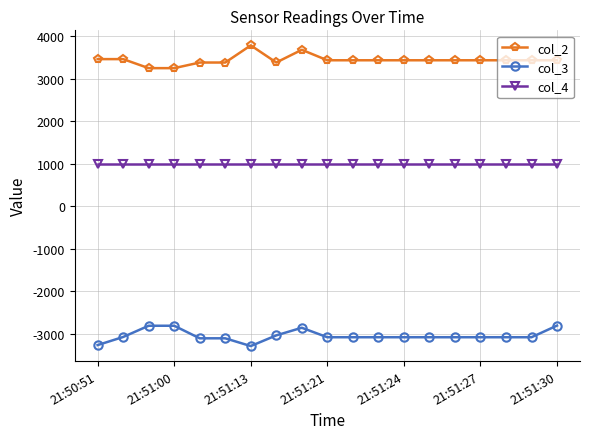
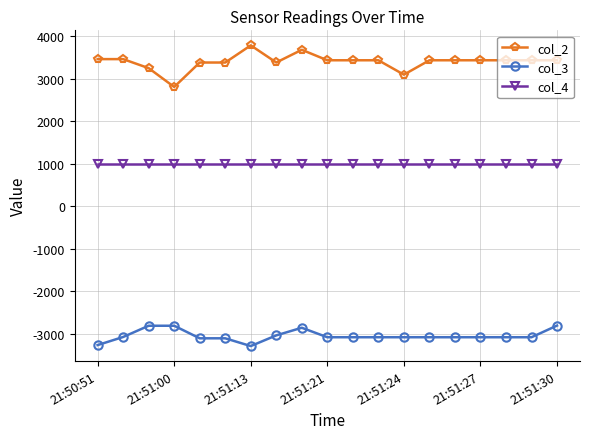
col_2, 21:51:00: 3200 -> 2800
col_2, 21:51:24: 3400 -> 3100
